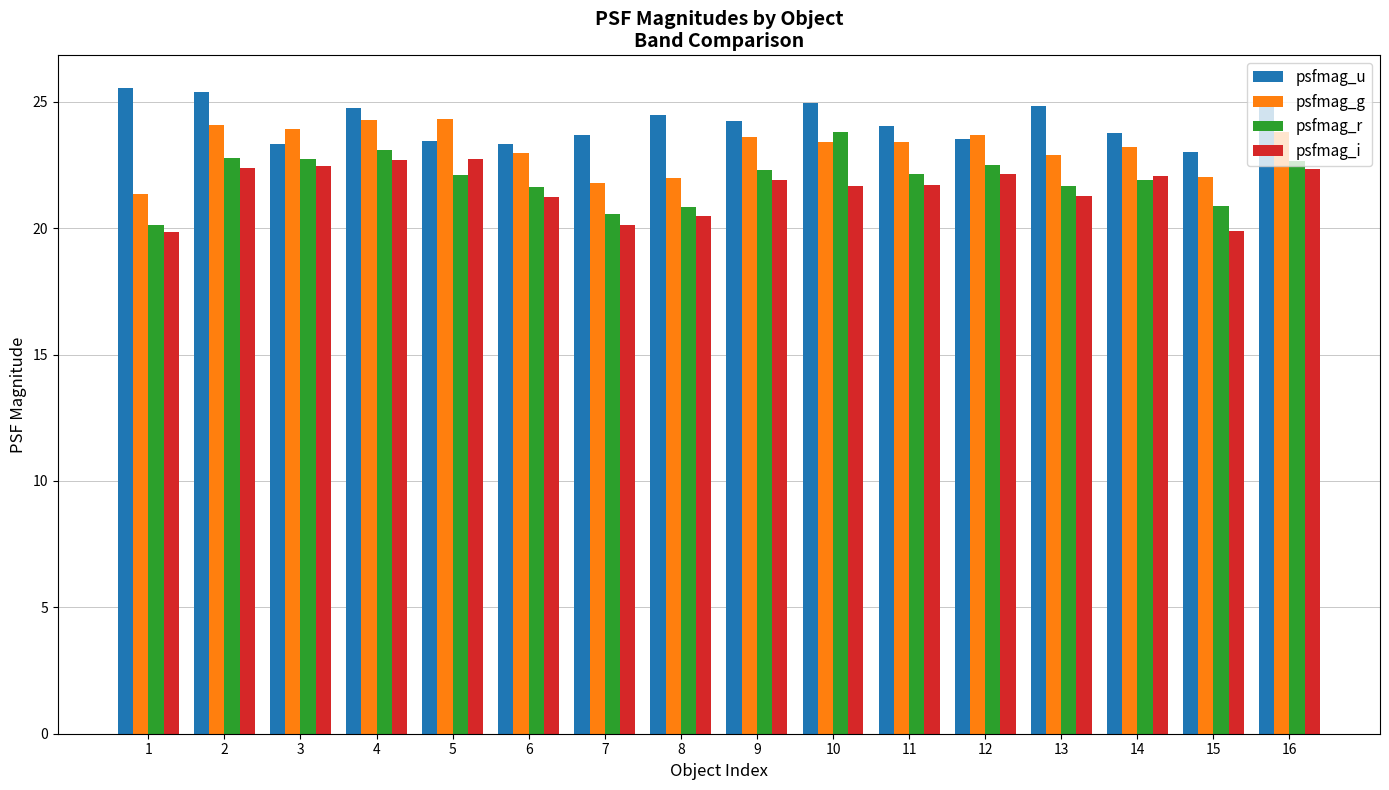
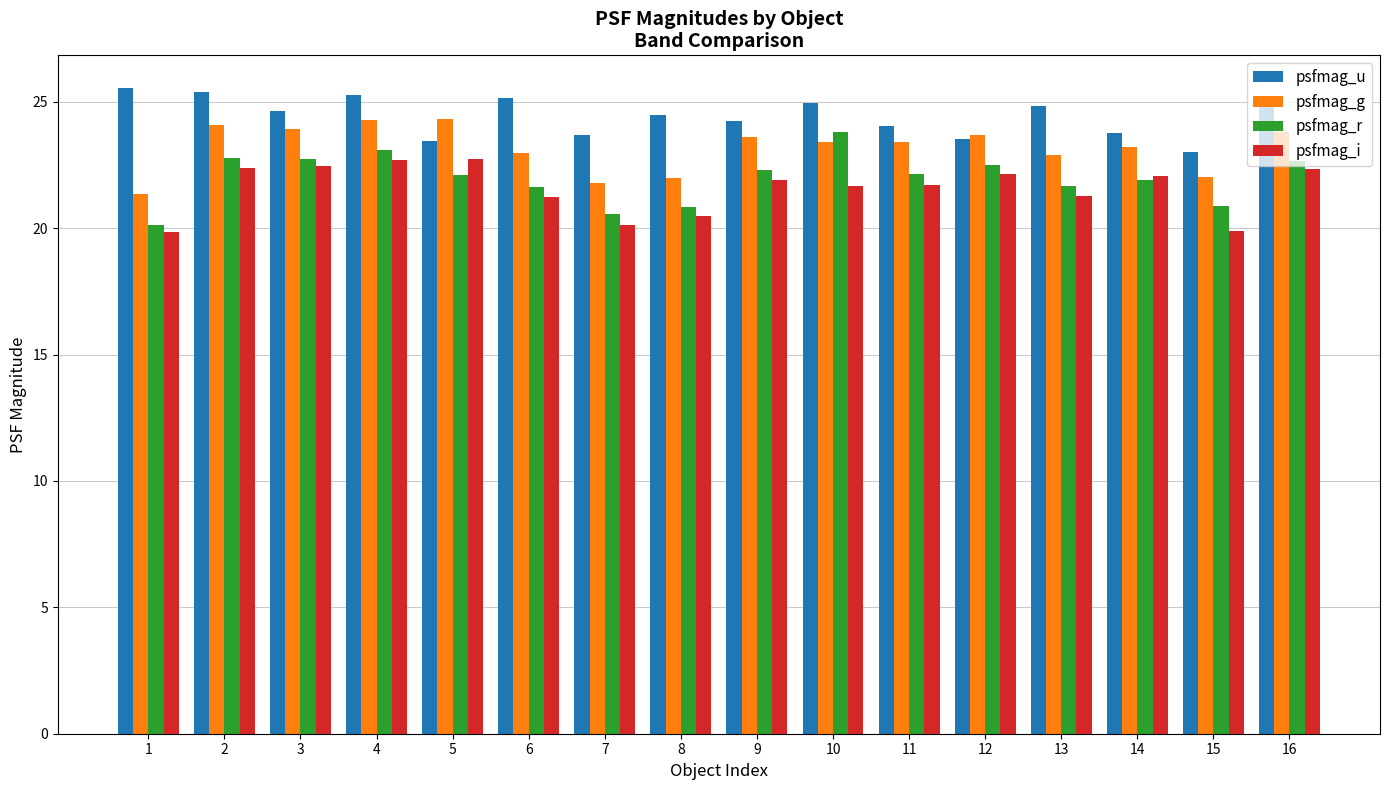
psfmag_u, 3: 23.3 -> 24.7
psfmag_u, 4: 24.8 -> 25.3
psfmag_u, 6: 23.3 -> 25.2
